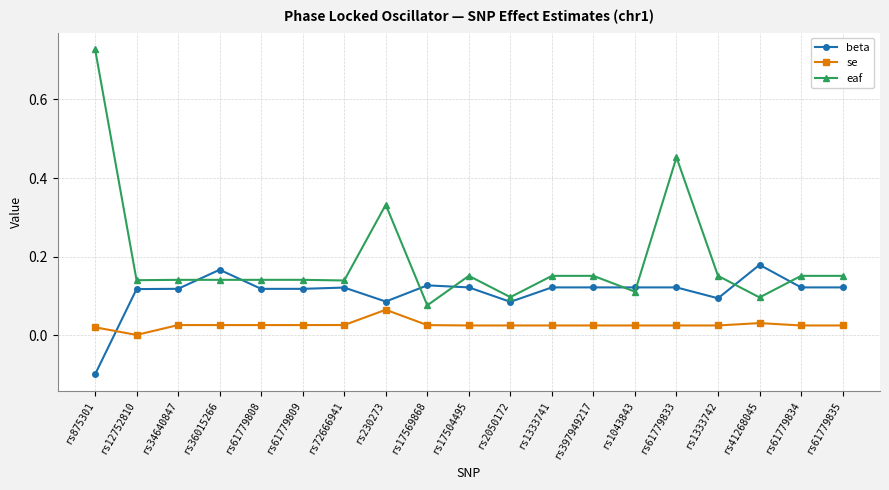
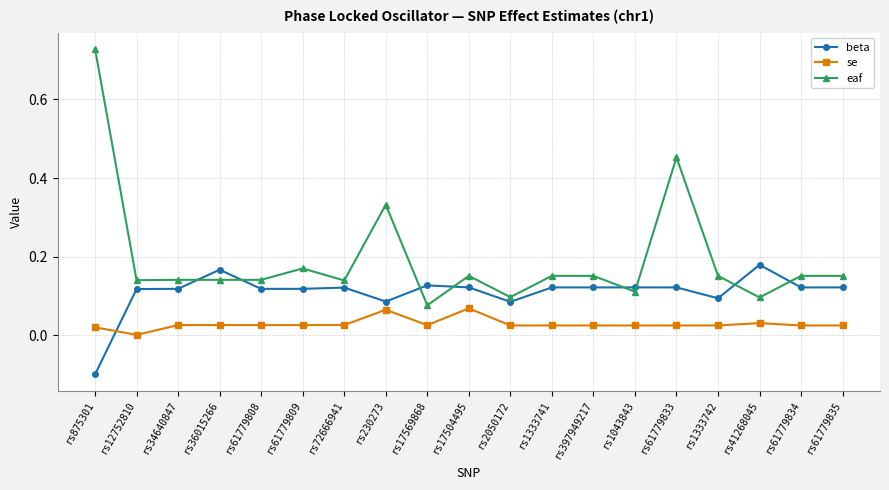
eaf, rs61779809: 0.14 -> 0.17
se, rs17504495: 0.02 -> 0.07
